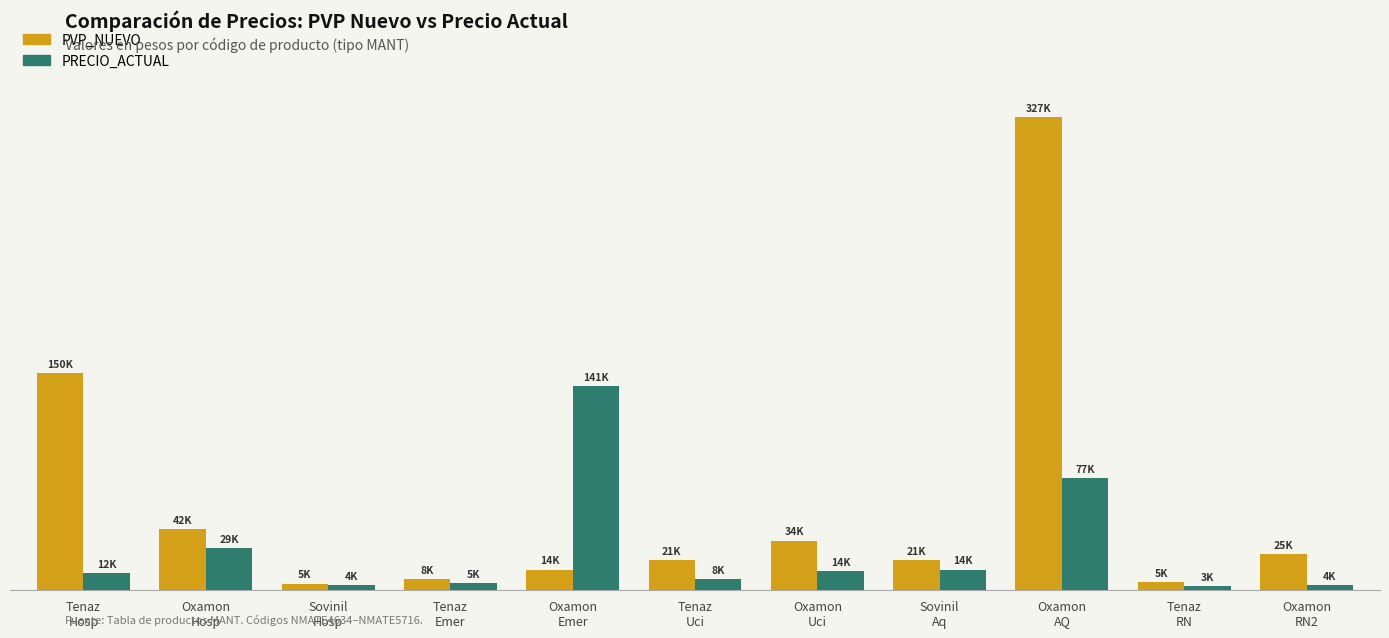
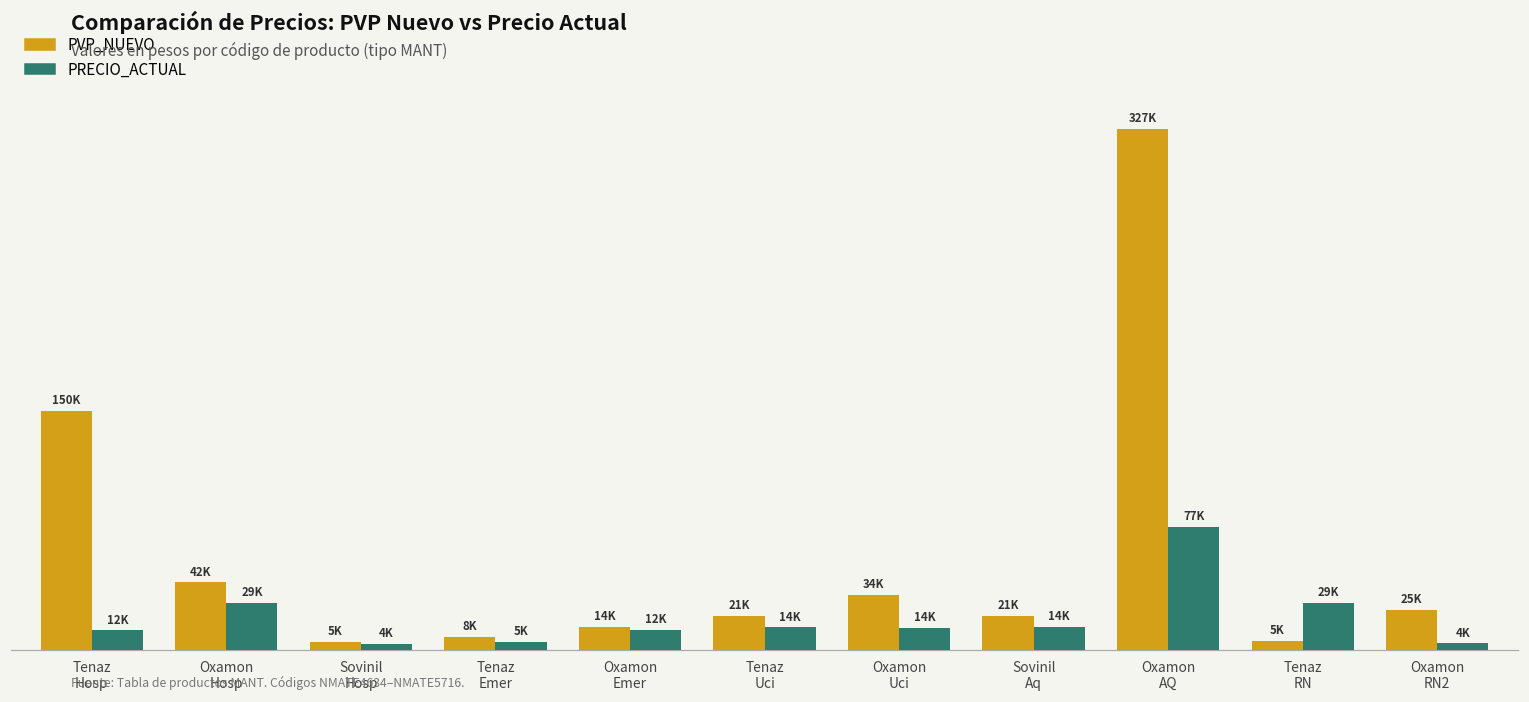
PRECIO_ACTUAL, Oxamon Emer: 141K -> 12K
PRECIO_ACTUAL, Tenaz Uci: 8K -> 14K
PRECIO_ACTUAL, Tenaz RN: 3K -> 29K
